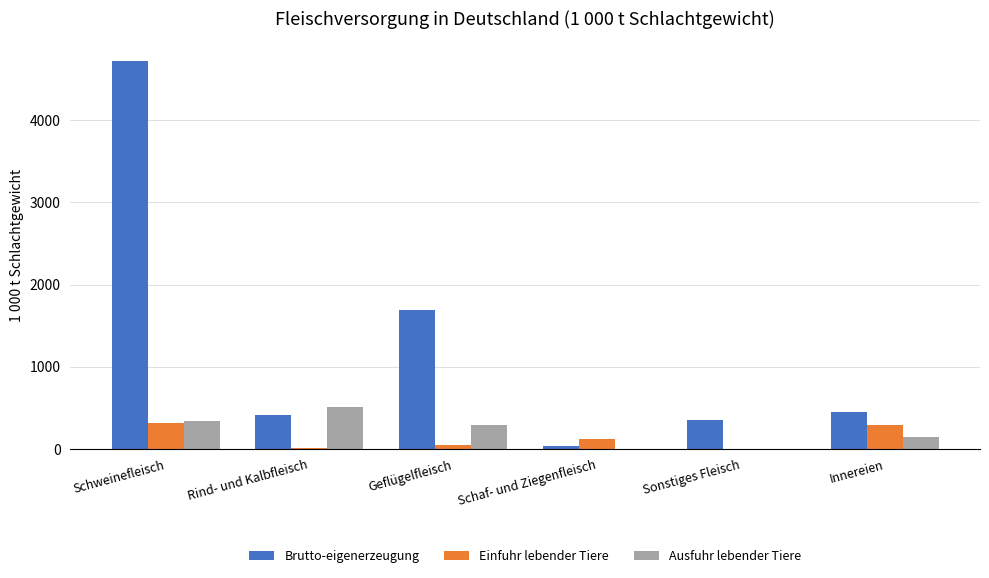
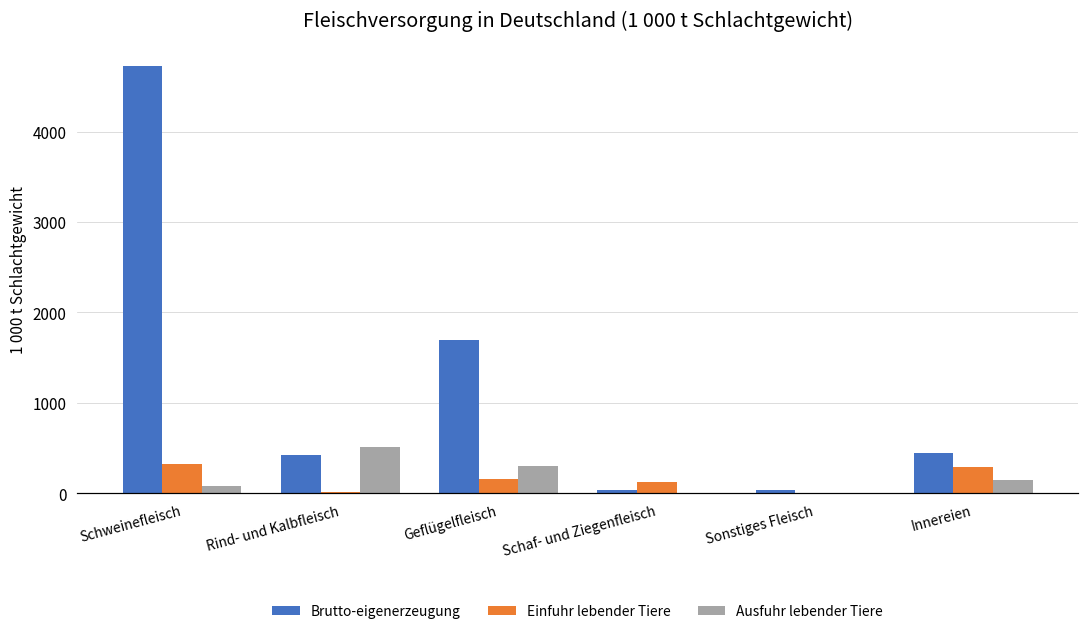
Ausfuhr lebender Tiere, Schweinefleisch: 300 -> 100
Einfuhr lebender Tiere, Geflügelfleisch: 100 -> 200
Brutto-eigenerzeugung, Sonstiges Fleisch: 400 -> 0
